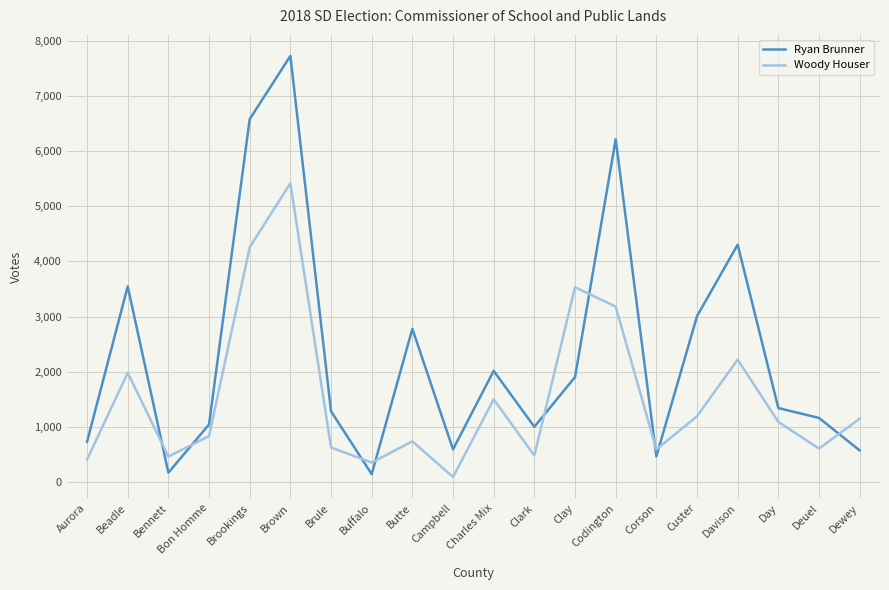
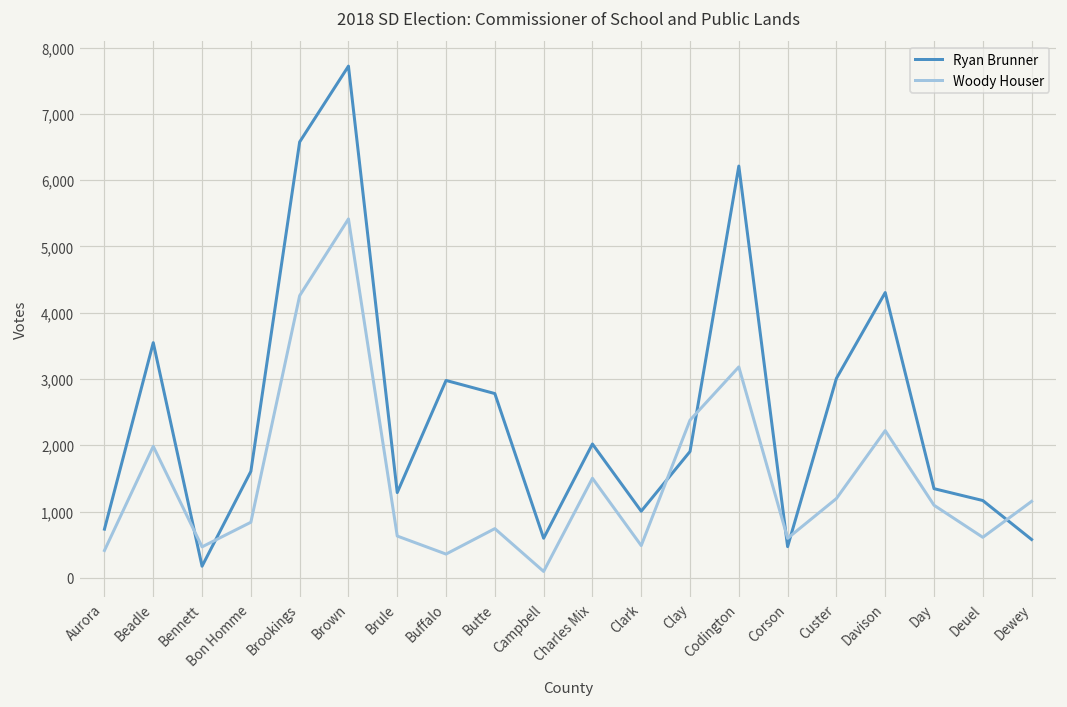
Ryan Brunner, Bon Homme: 1,000 -> 1,600
Ryan Brunner, Buffalo: 100 -> 3,000
Woody Houser, Clay: 3,500 -> 2,400
